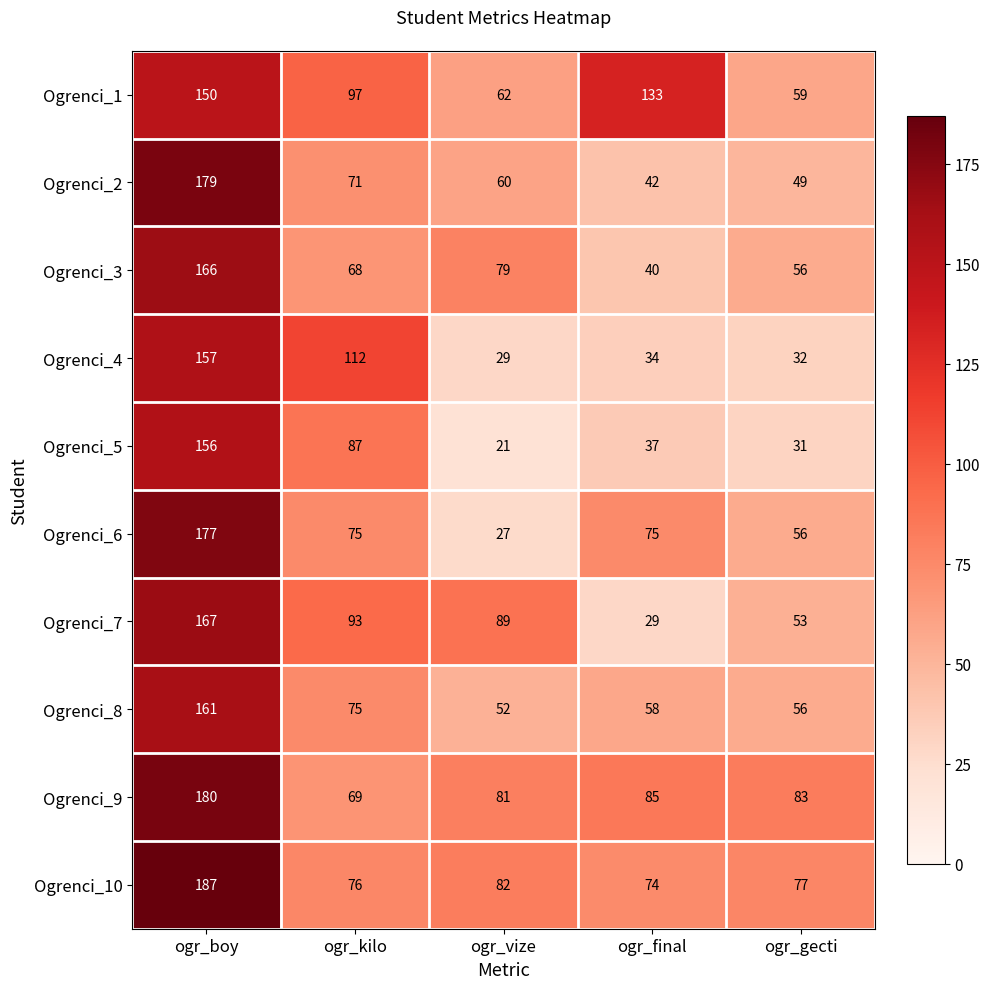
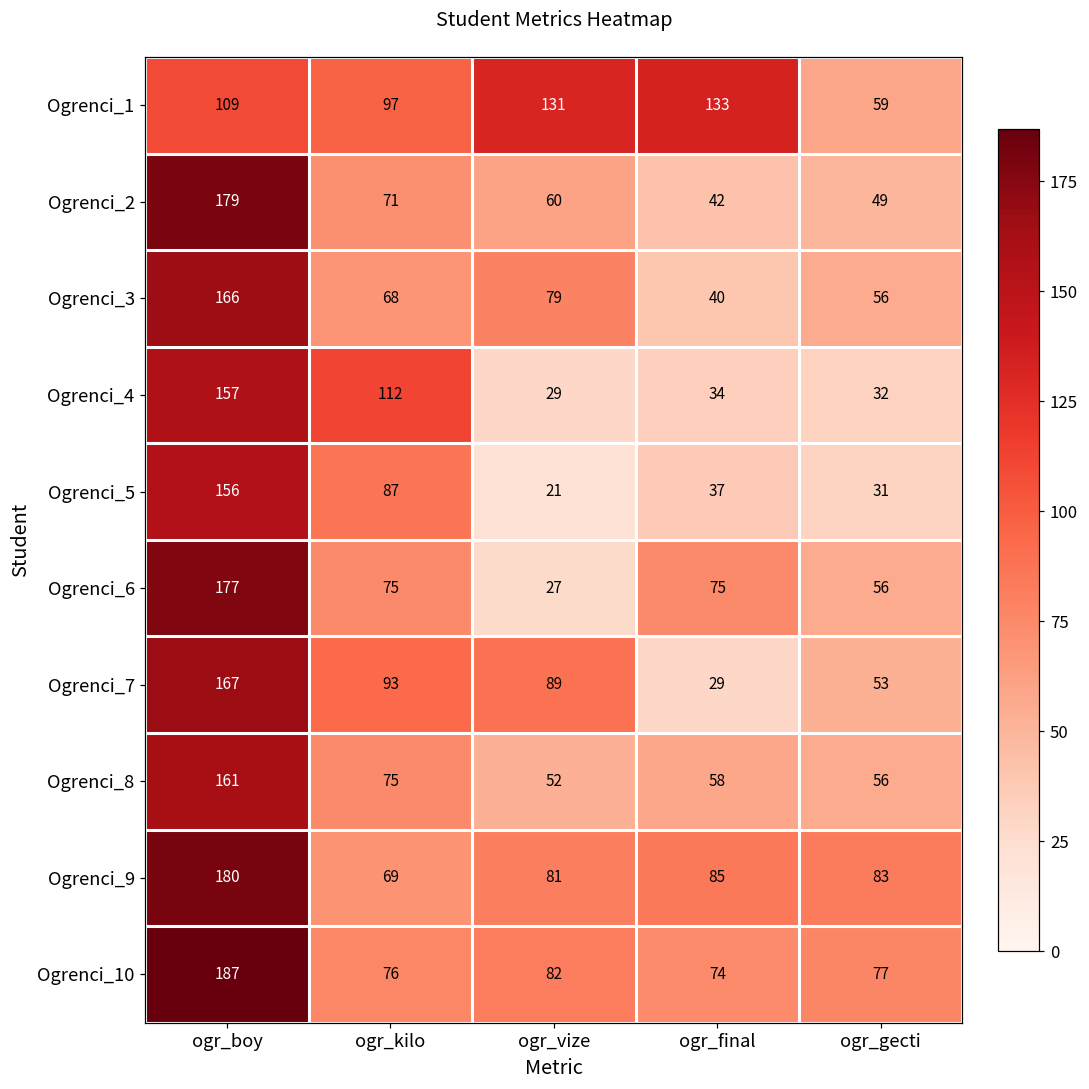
Ogrenci_1, ogr_boy: 150 -> 109
Ogrenci_1, ogr_vize: 62 -> 131
